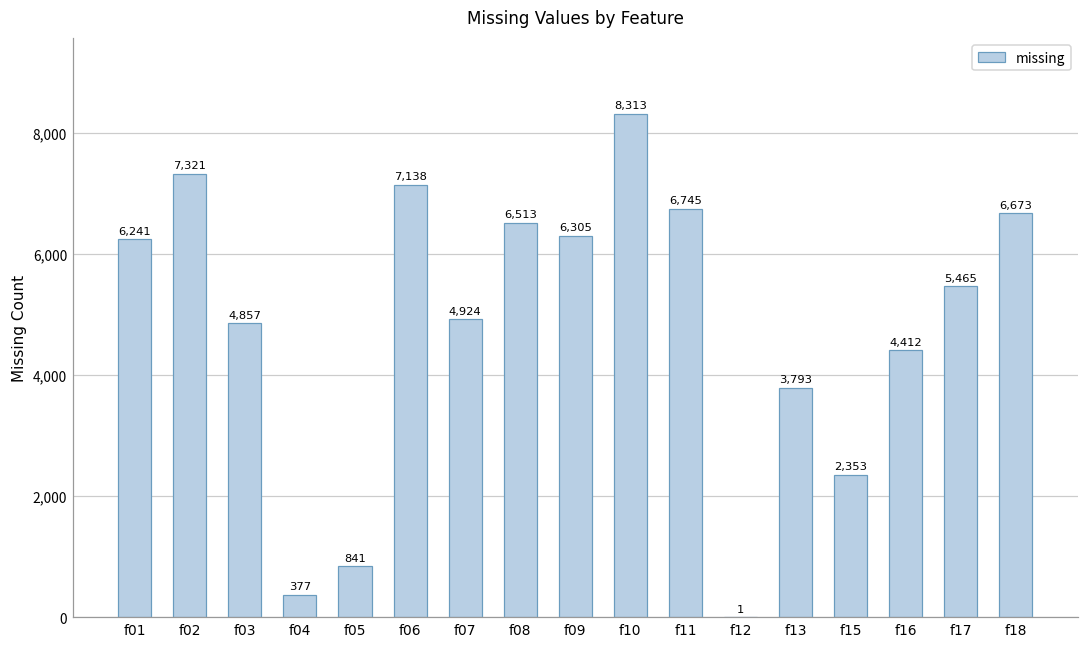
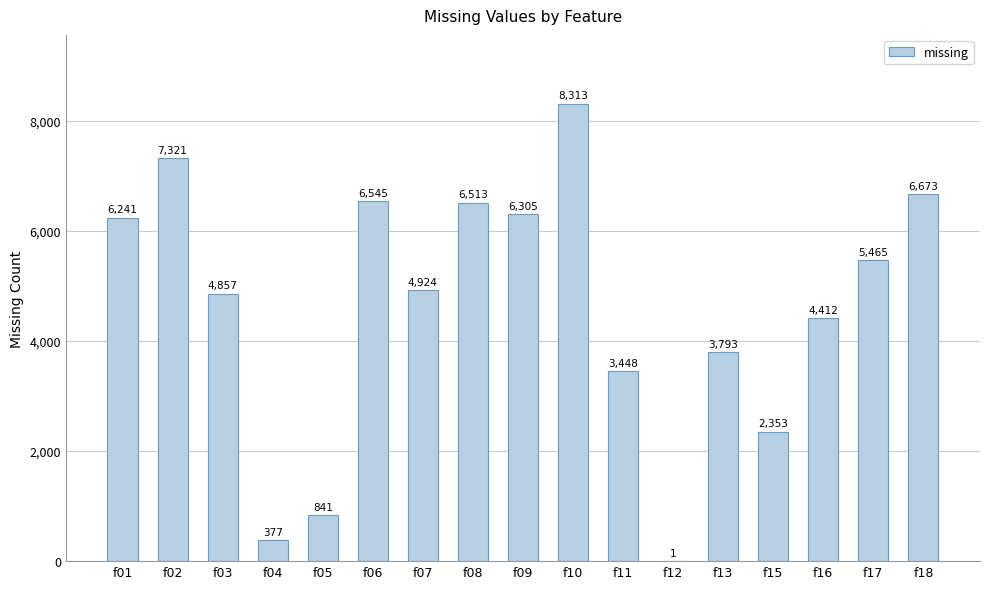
f06: 7,138 -> 6,545
f11: 6,745 -> 3,448
